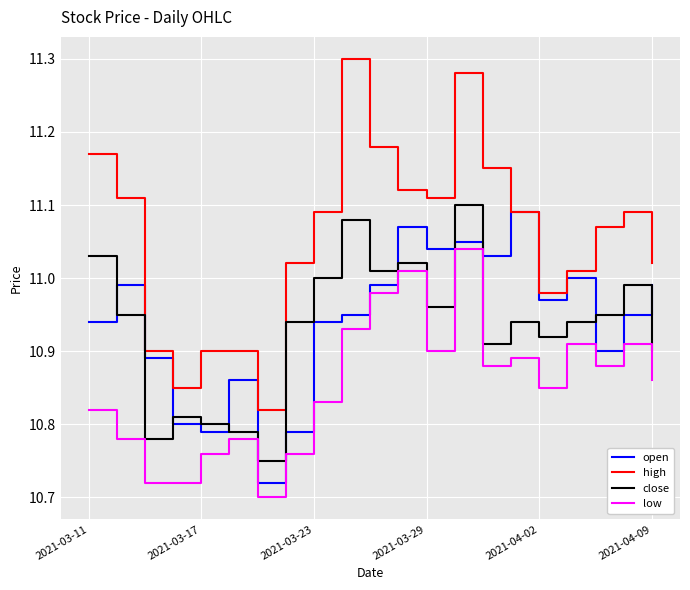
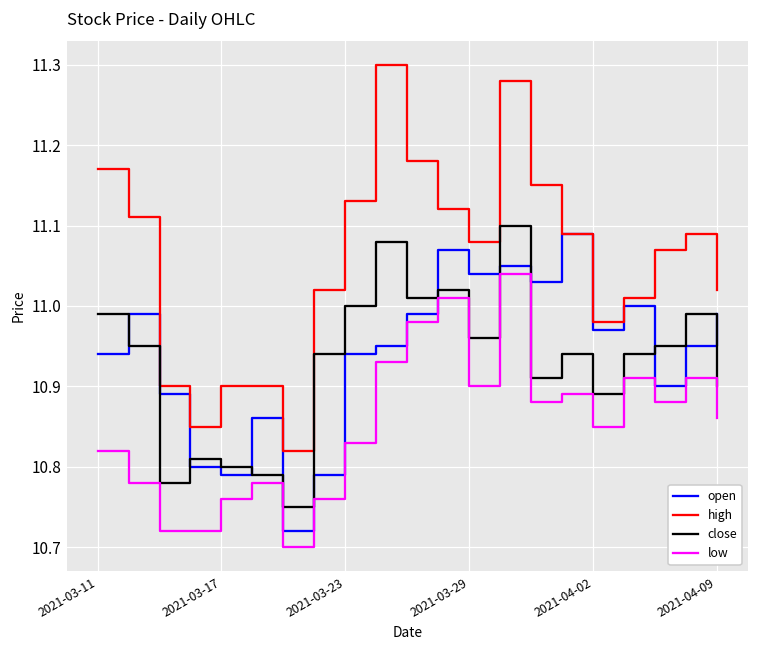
close, 2021-03-11: 11.03 -> 10.99
high, 2021-03-23: 11.09 -> 11.13
high, 2021-03-29: 11.11 -> 11.08
close, 2021-04-02: 10.92 -> 10.89
